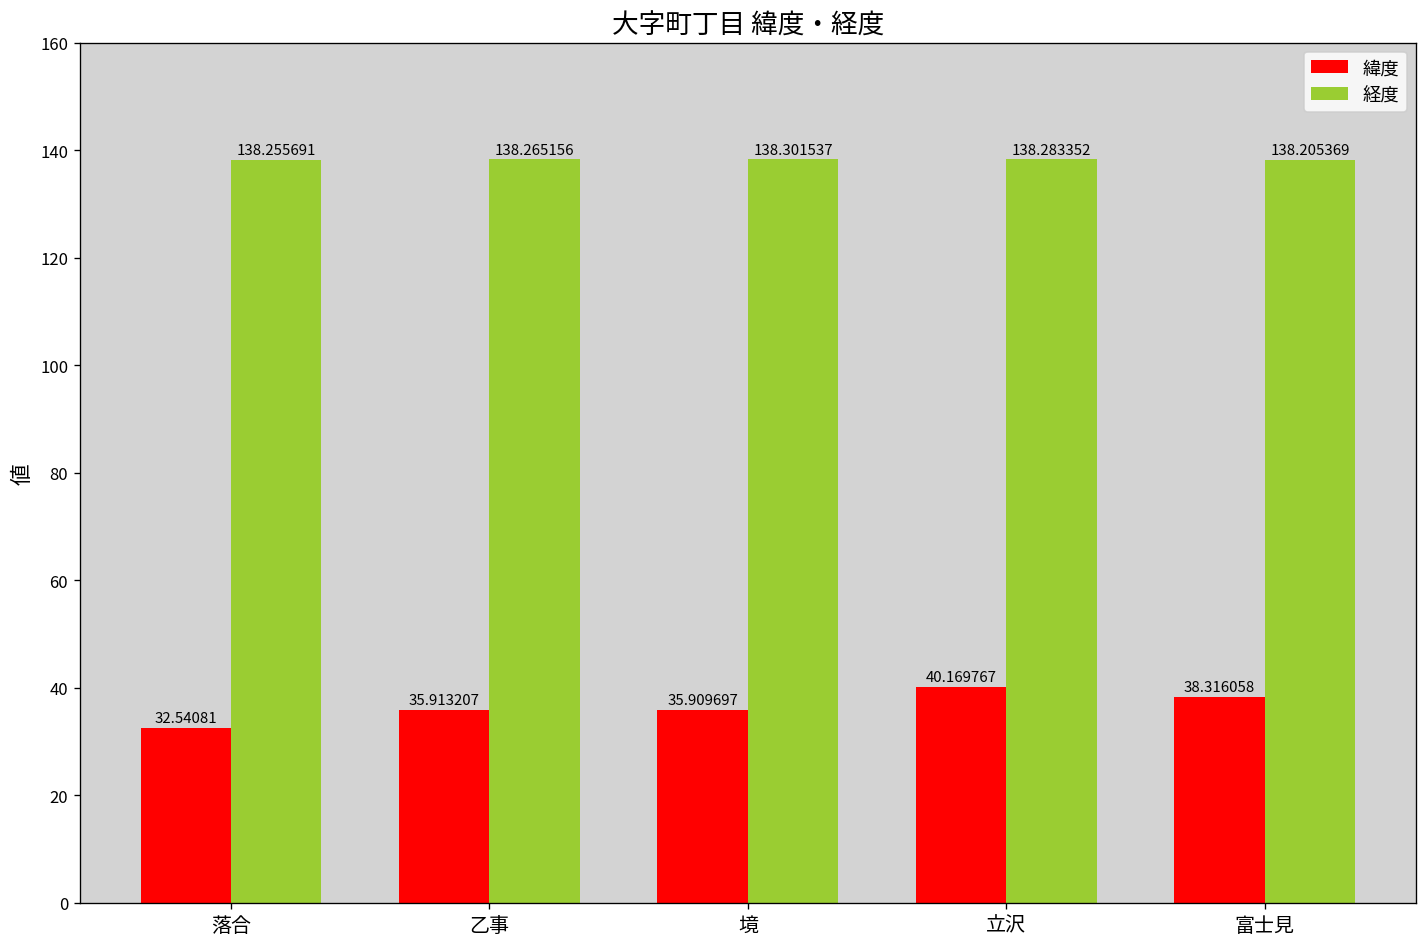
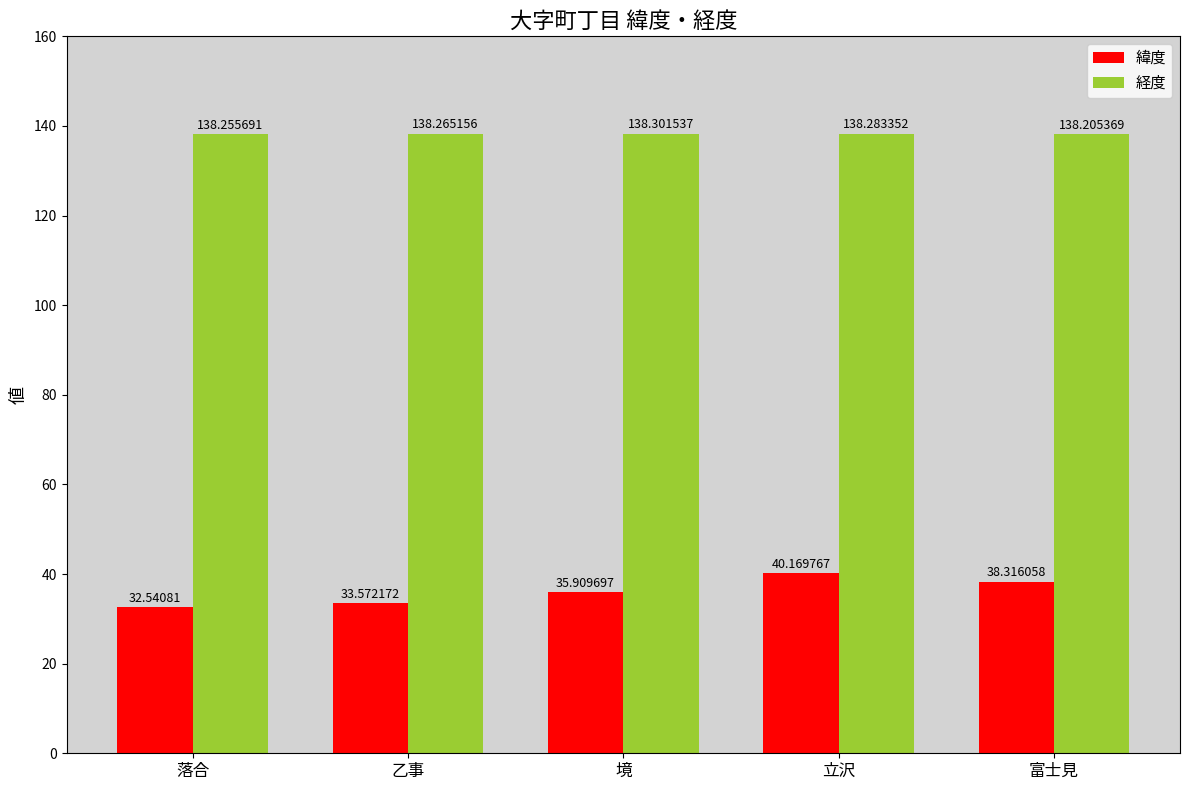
緯度, 乙事: 35.913207 -> 33.572172
